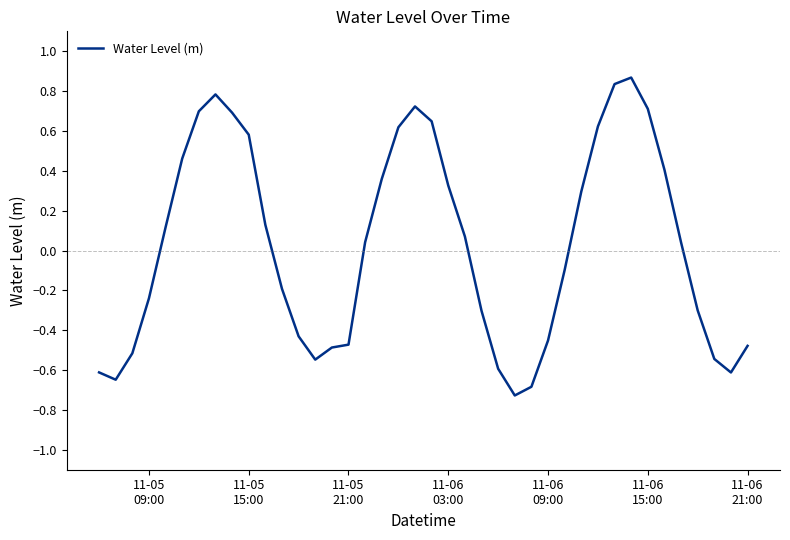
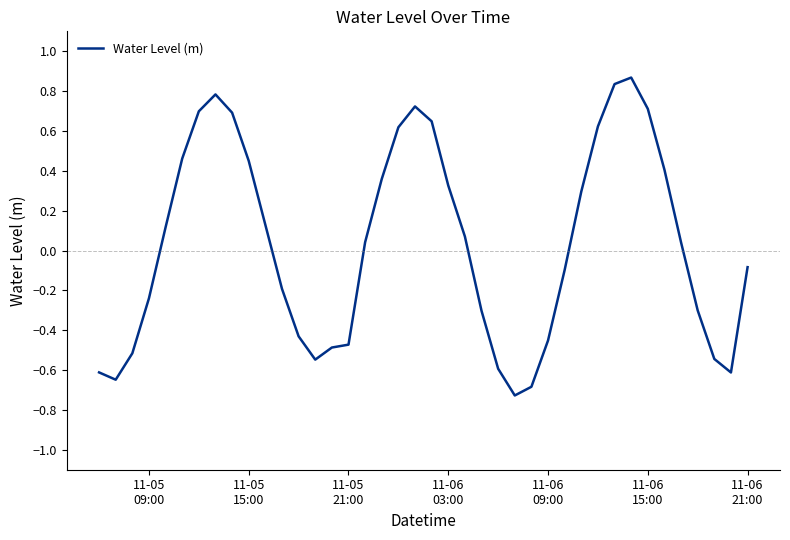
11-05 15:00: 0.58 -> 0.45
11-06 21:00: -0.48 -> -0.08
